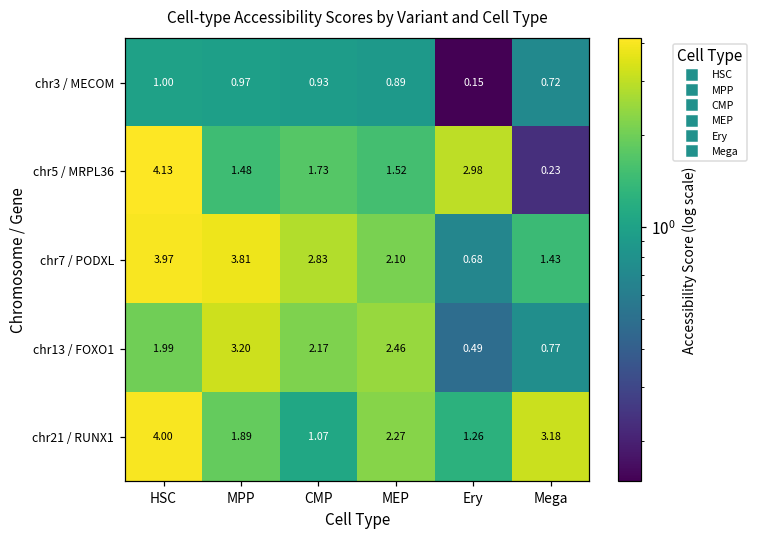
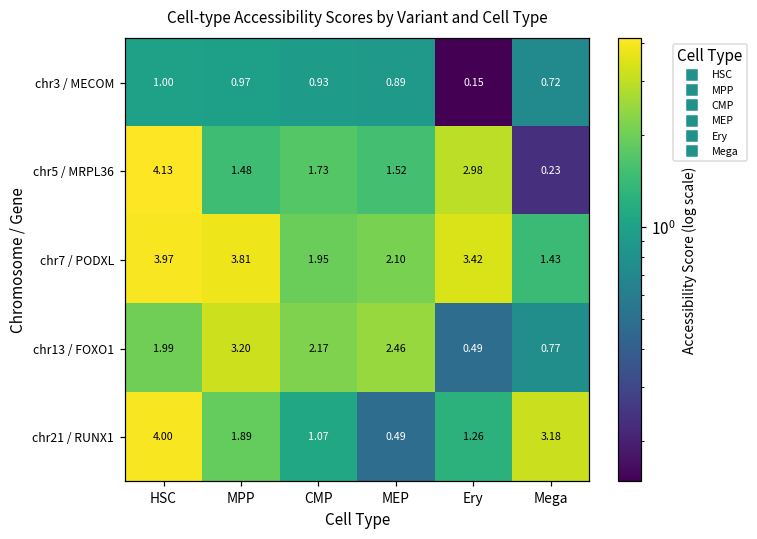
chr7 / PODXL, CMP: 2.83 -> 1.95
chr7 / PODXL, Ery: 0.68 -> 3.42
chr21 / RUNX1, MEP: 2.27 -> 0.49
